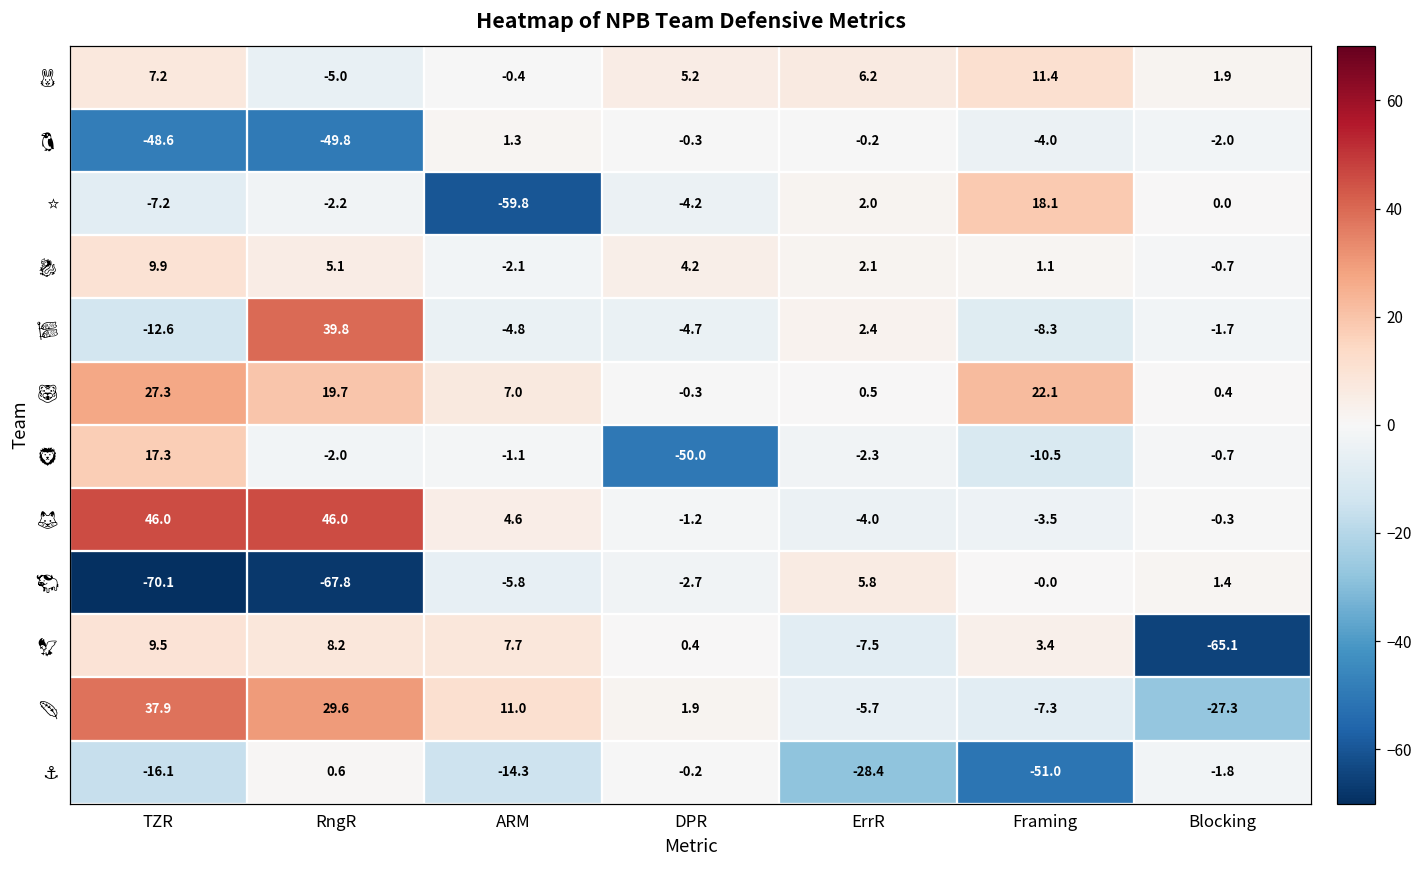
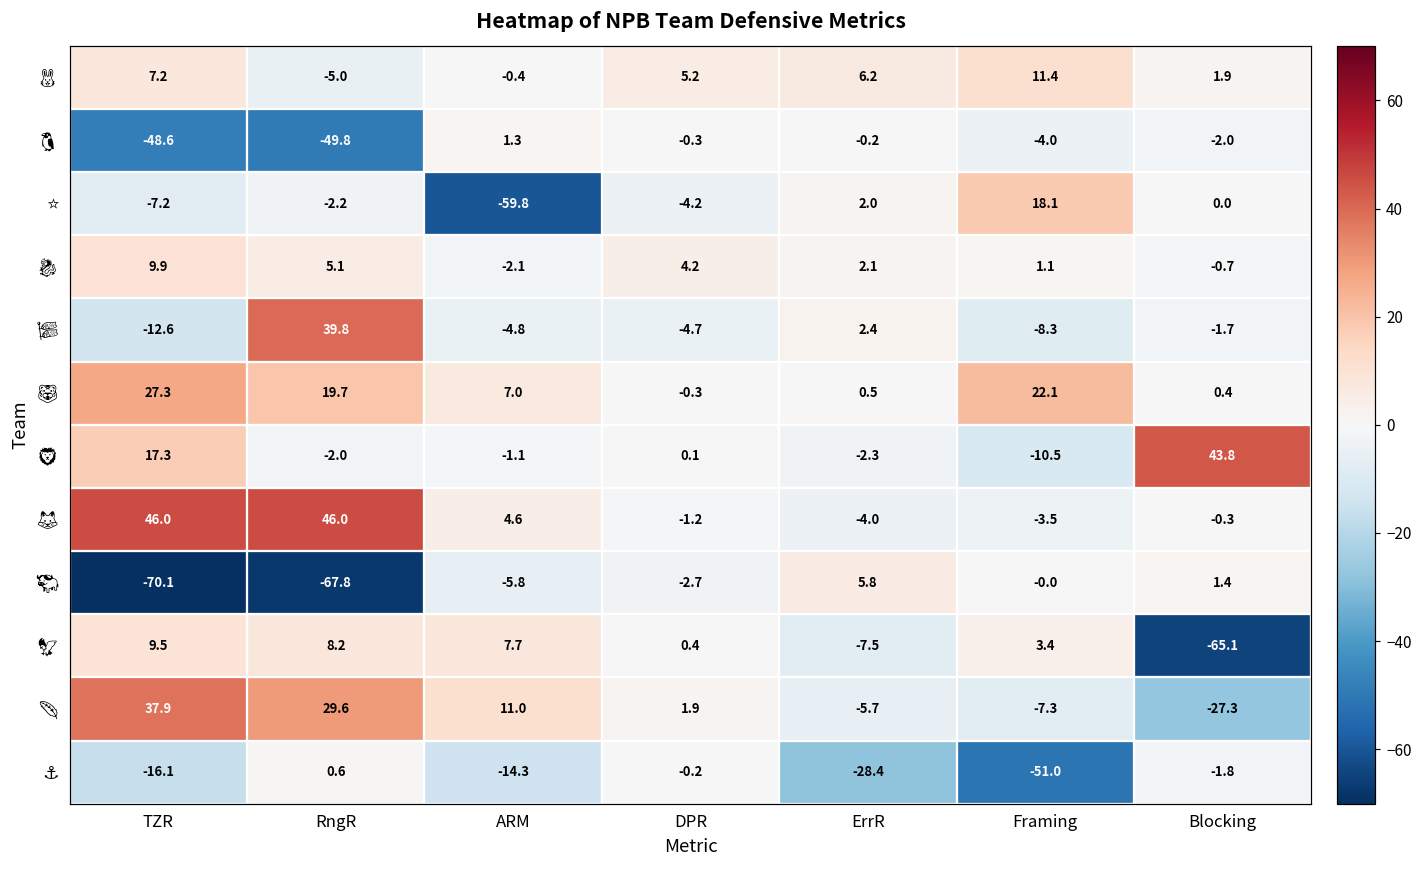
🦁, DPR: -50.0 -> 0.1
🦁, Blocking: -0.7 -> 43.8
